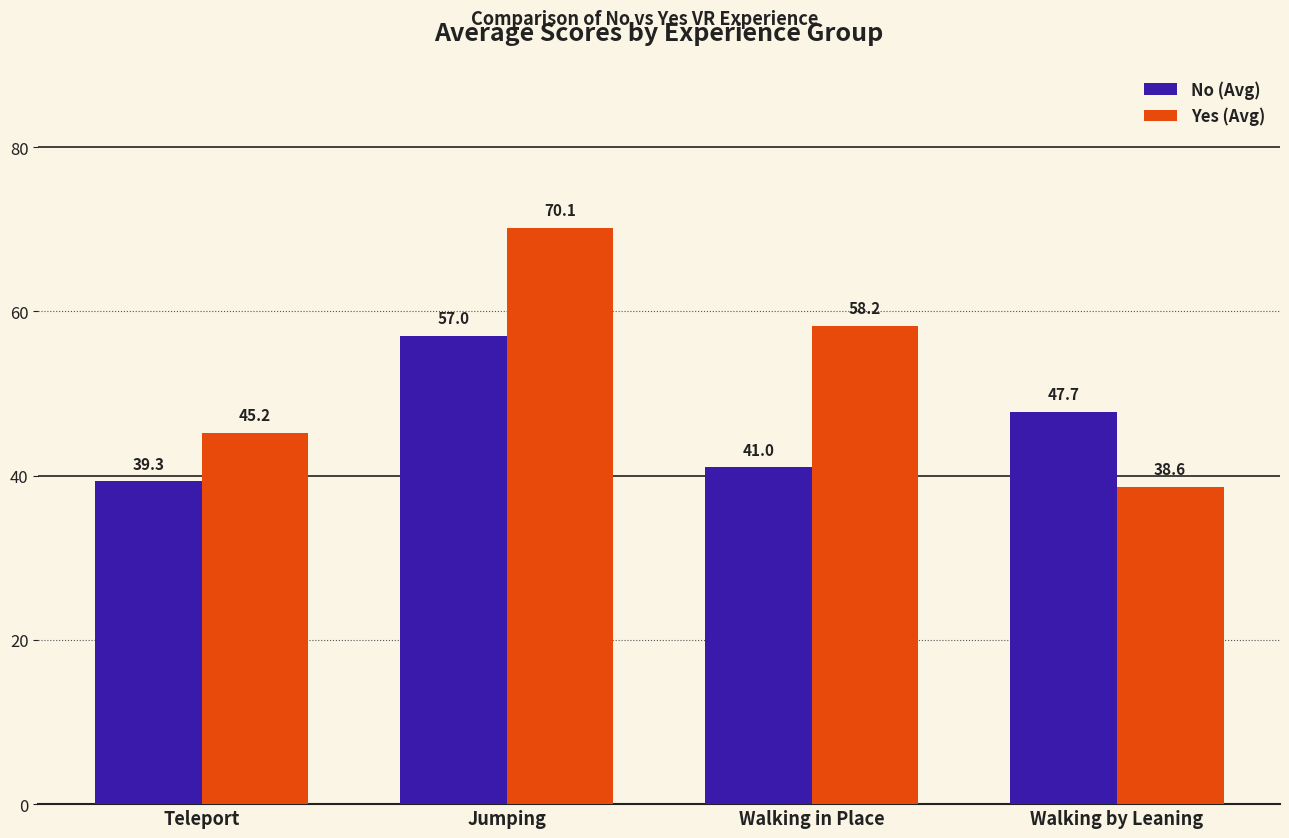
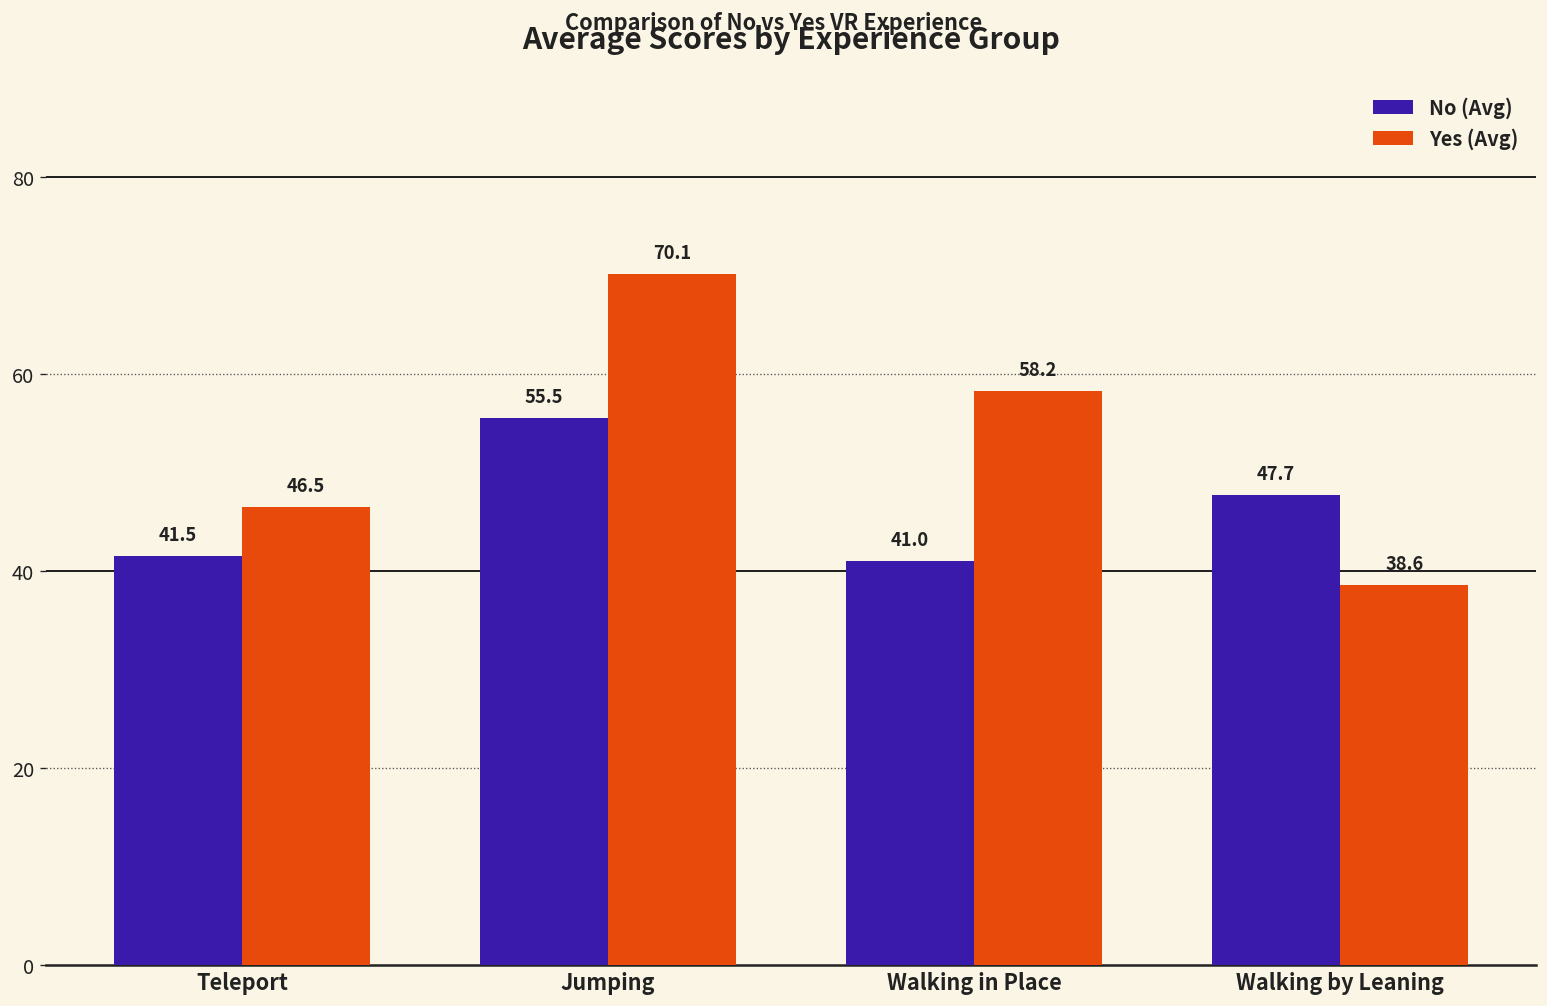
No (Avg), Teleport: 39.3 -> 41.5
Yes (Avg), Teleport: 45.2 -> 46.5
No (Avg), Jumping: 57.0 -> 55.5
